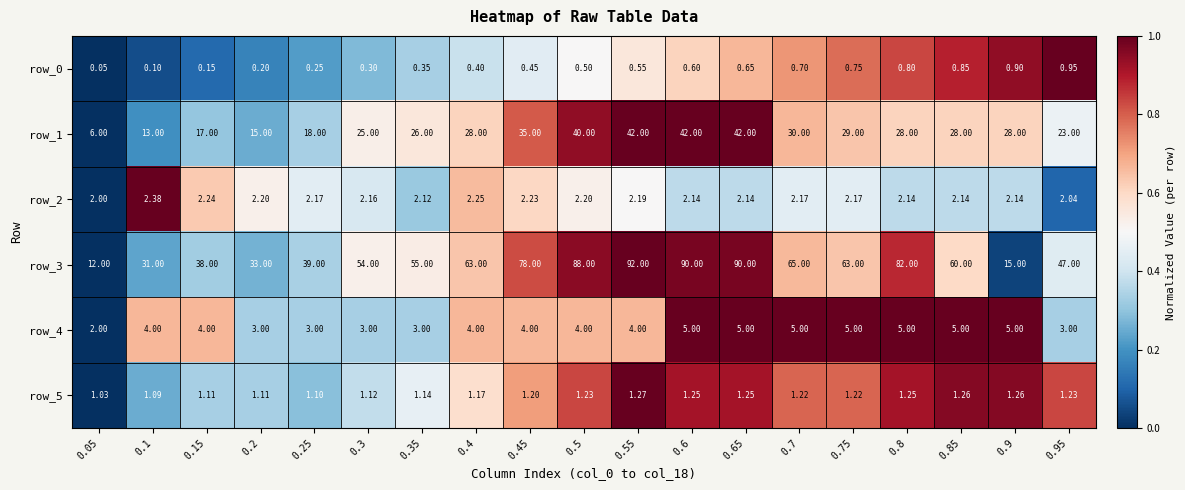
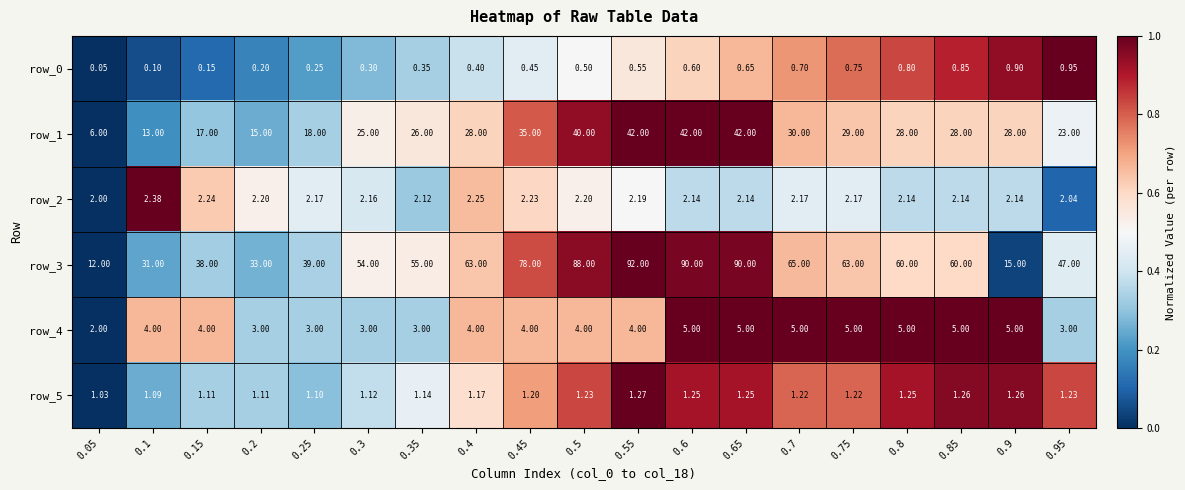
row_3, 0.8: 82.00 -> 60.00
